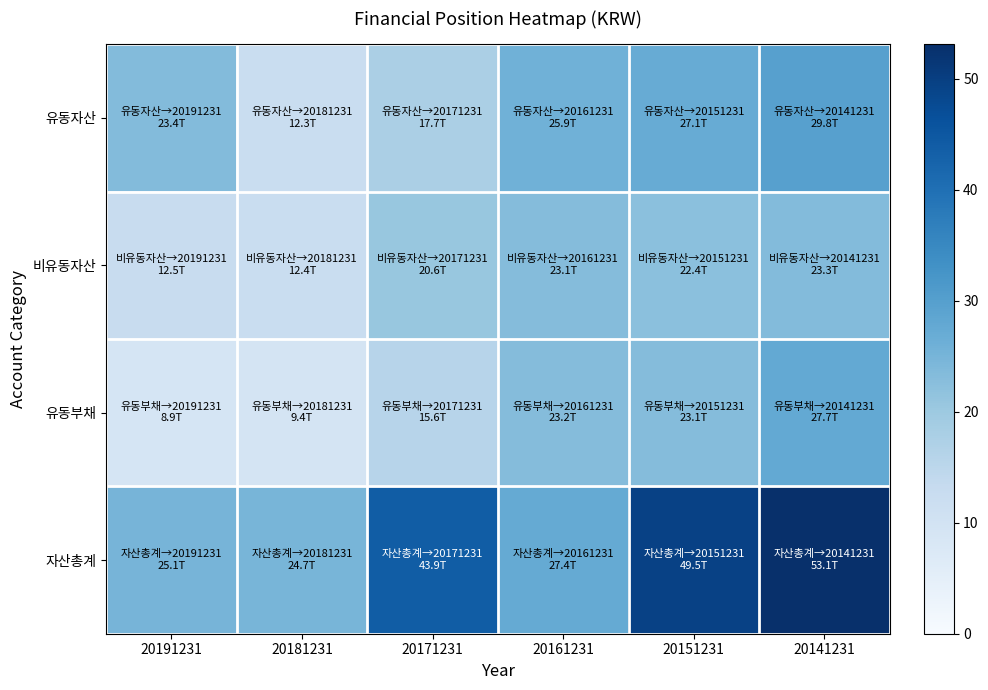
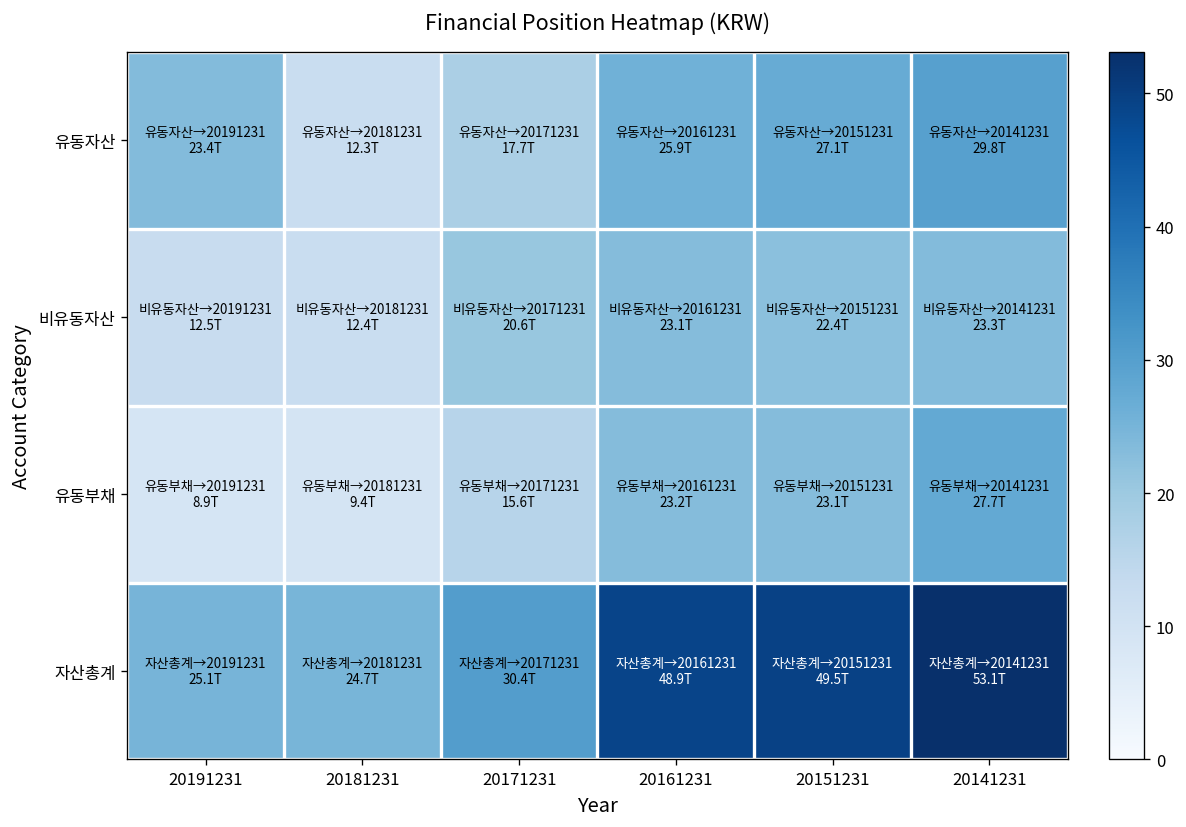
자산총계, 20171231: 43.9T -> 30.4T
자산총계, 20161231: 27.4T -> 48.9T
